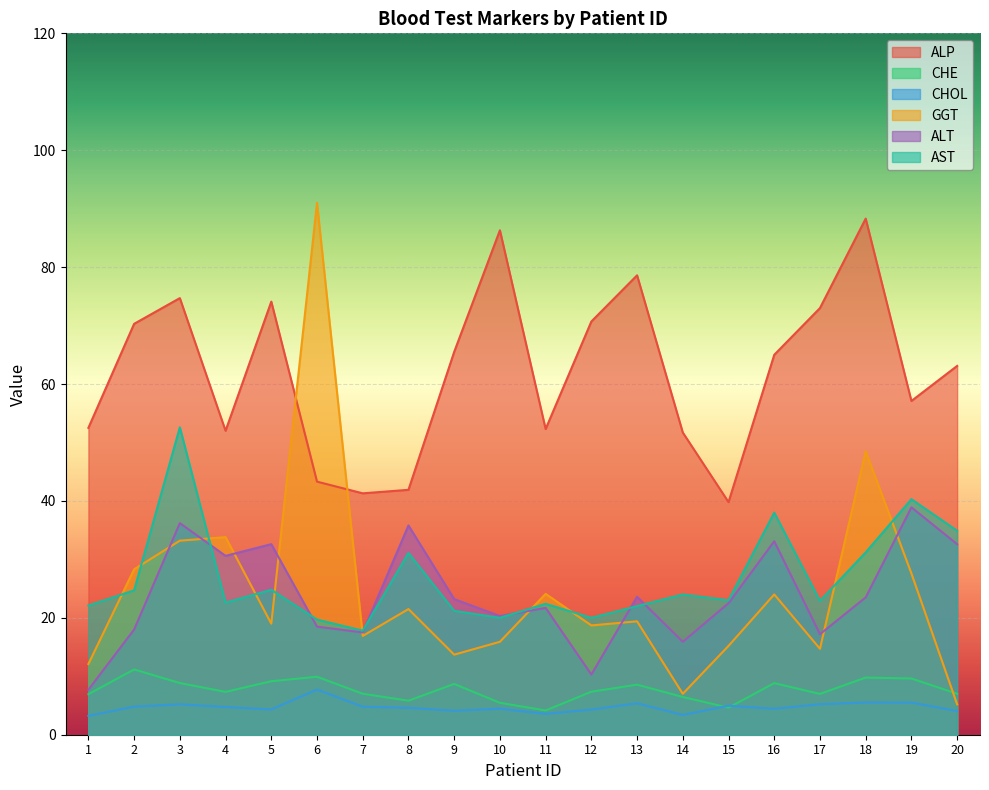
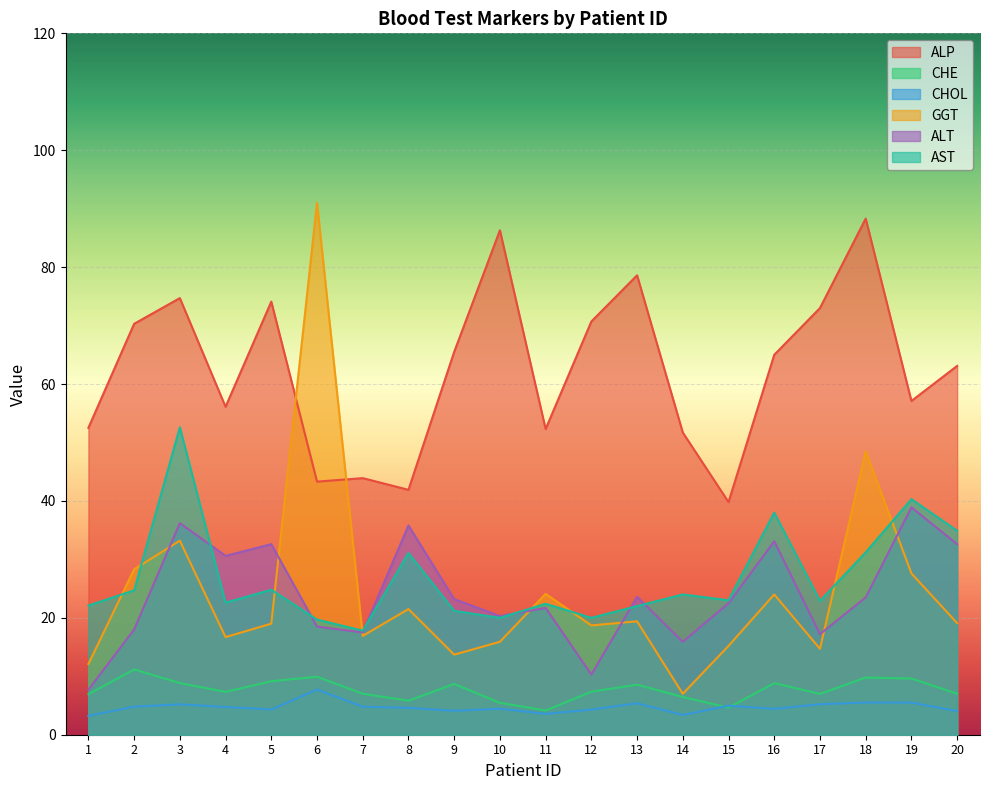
ALP, 4: 52 -> 56
GGT, 4: 34 -> 17
ALP, 7: 41 -> 44
GGT, 20: 5 -> 19
